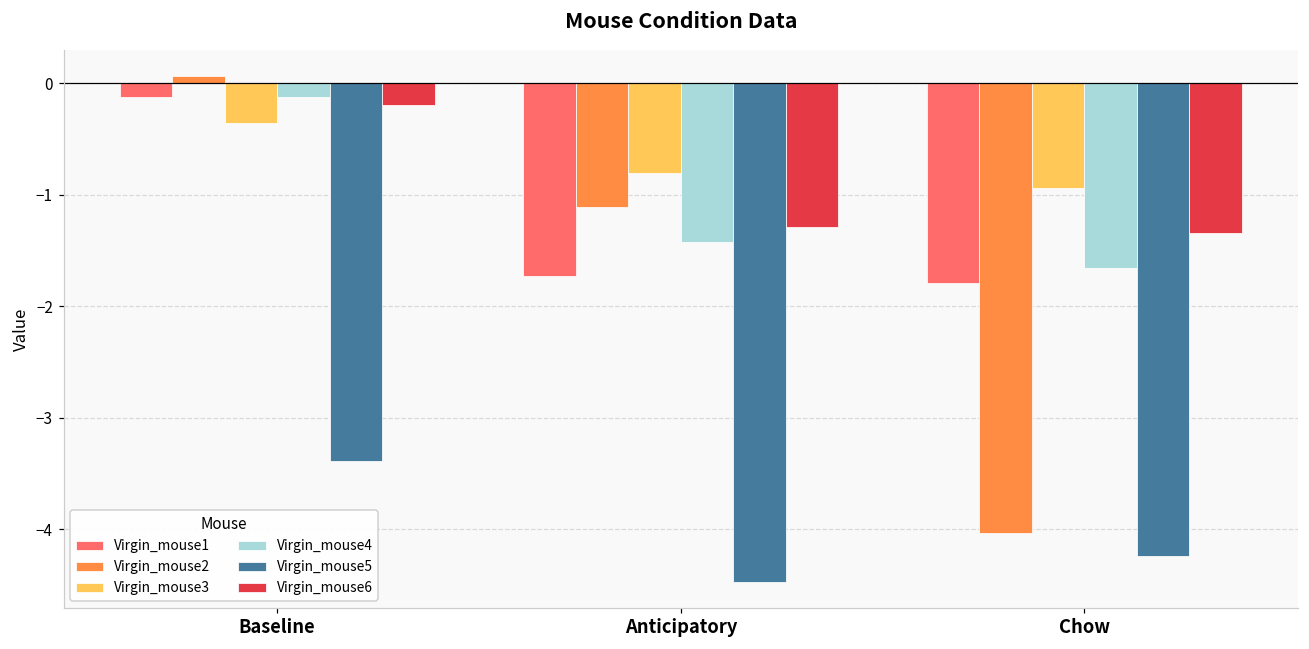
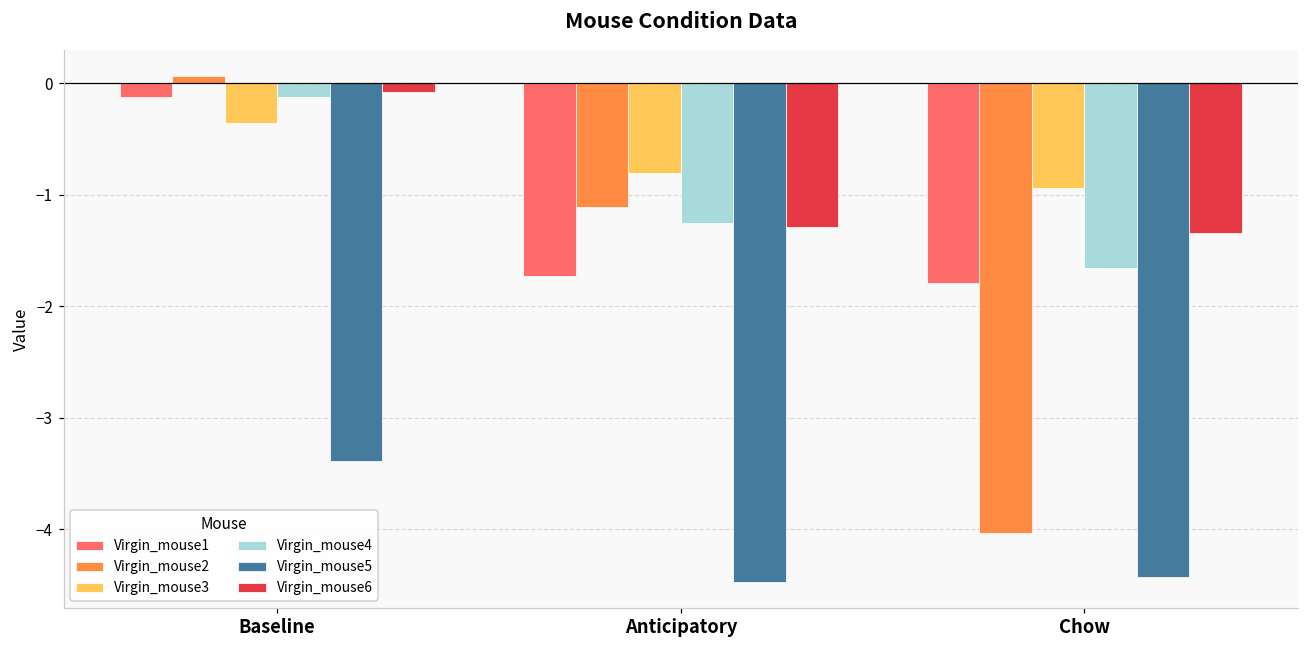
Virgin_mouse6, Baseline: -0.20 -> -0.08
Virgin_mouse4, Anticipatory: -1.43 -> -1.25
Virgin_mouse5, Chow: -4.24 -> -4.43
